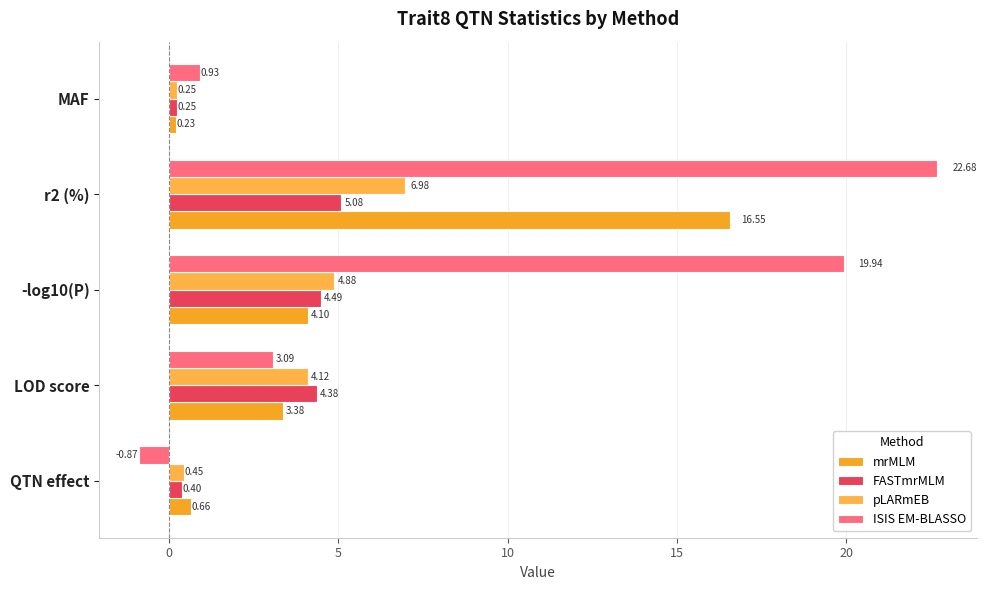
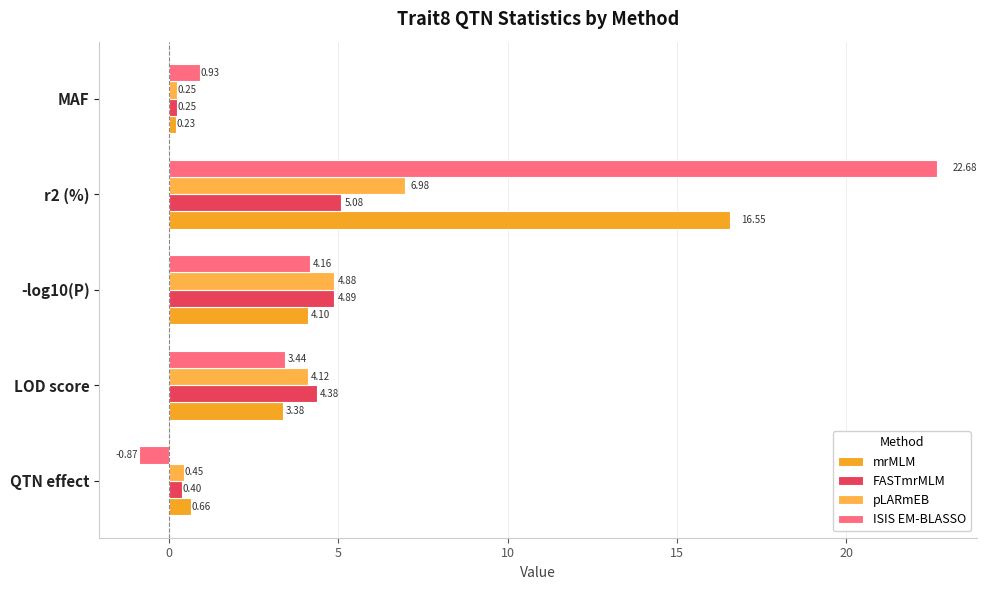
ISIS EM-BLASSO, -log10(P): 19.94 -> 4.16
FASTmrMLM, -log10(P): 4.49 -> 4.89
ISIS EM-BLASSO, LOD score: 3.09 -> 3.44
